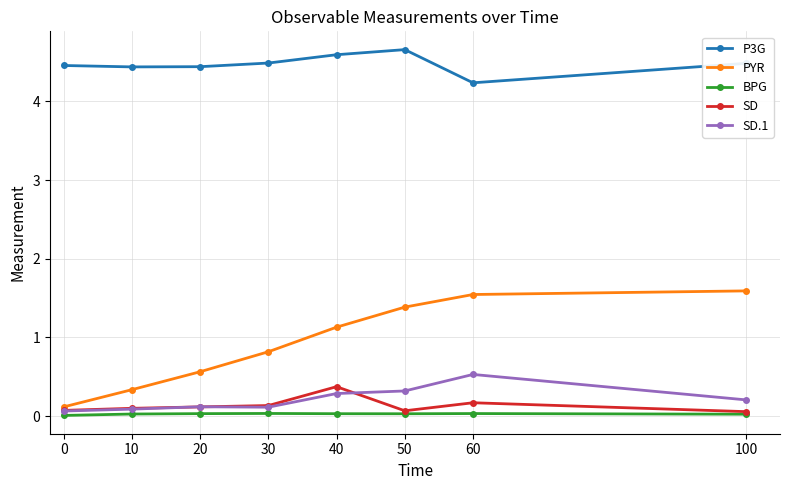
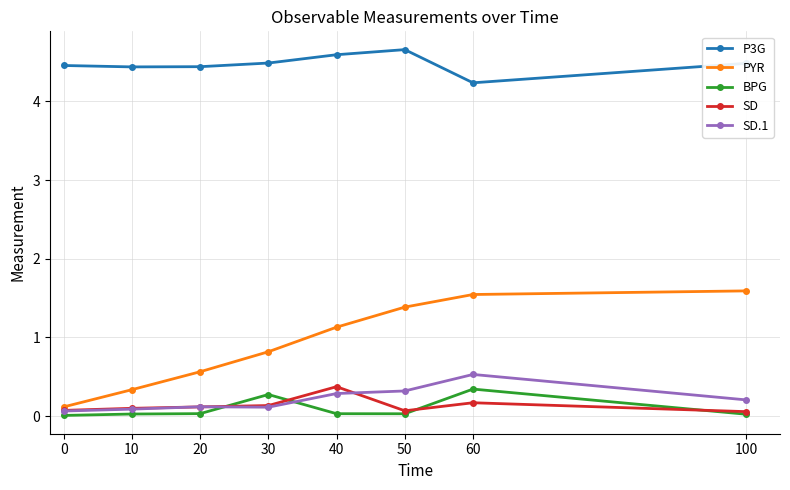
BPG, 30: 0.0 -> 0.3
BPG, 60: 0.0 -> 0.3
